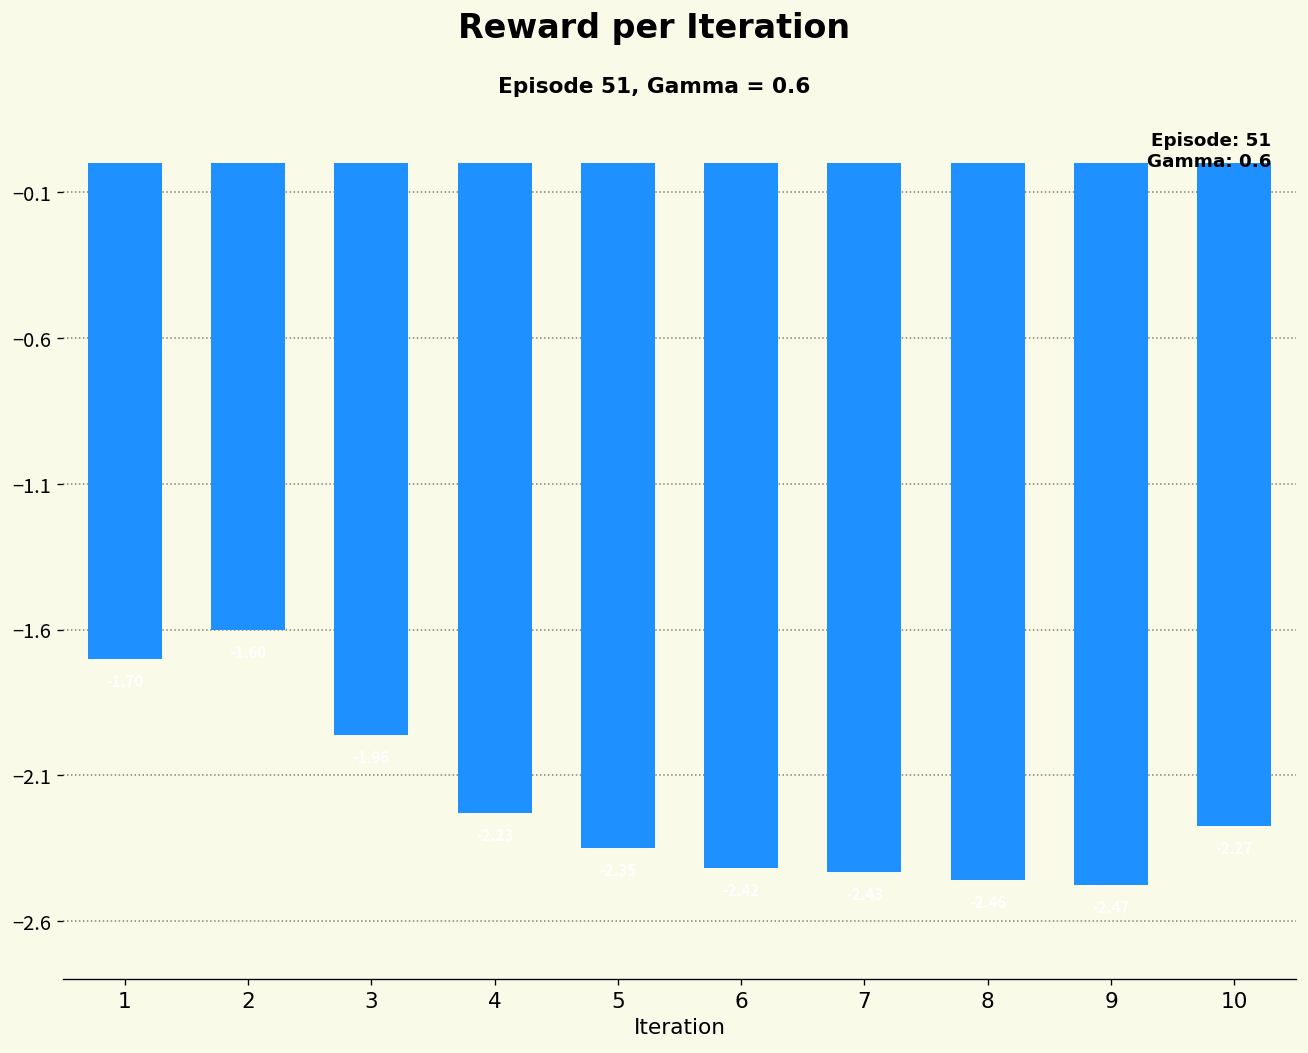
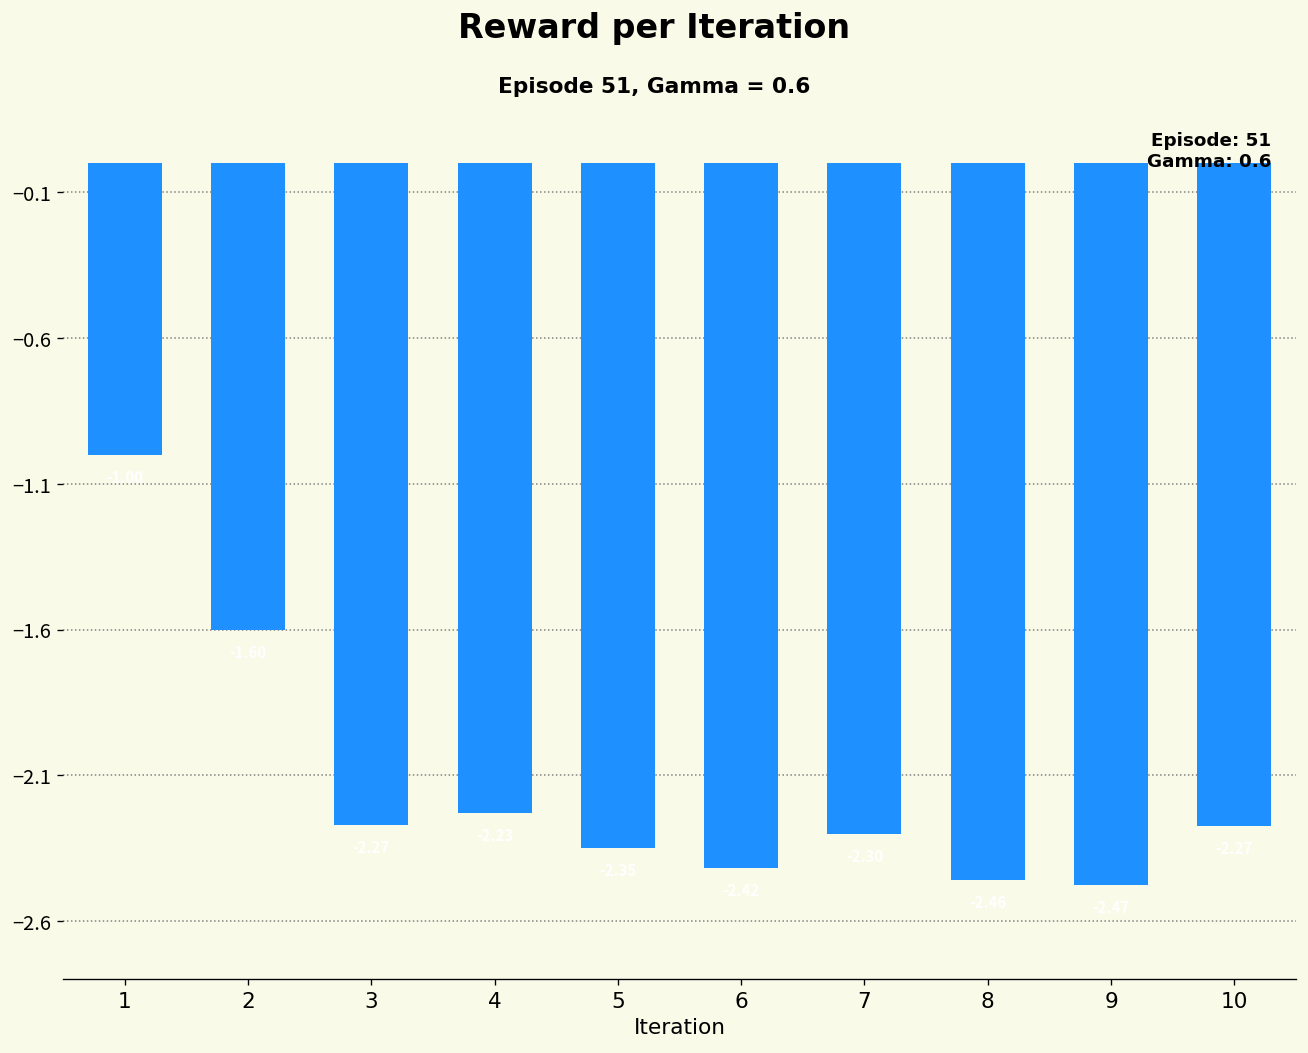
1: -1.7 -> -1.0
3: -1.96 -> -2.27
7: -2.43 -> -2.30
